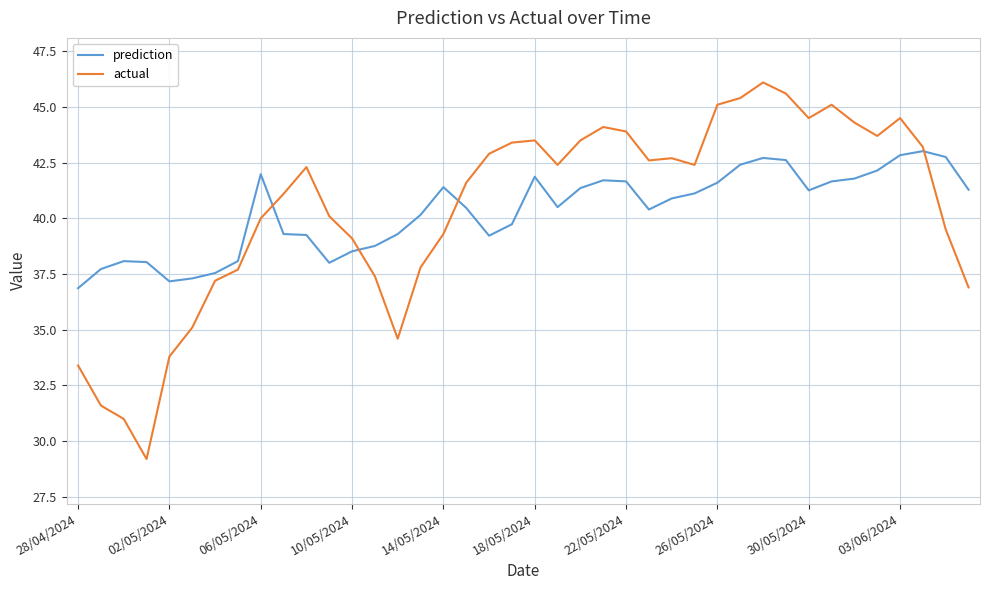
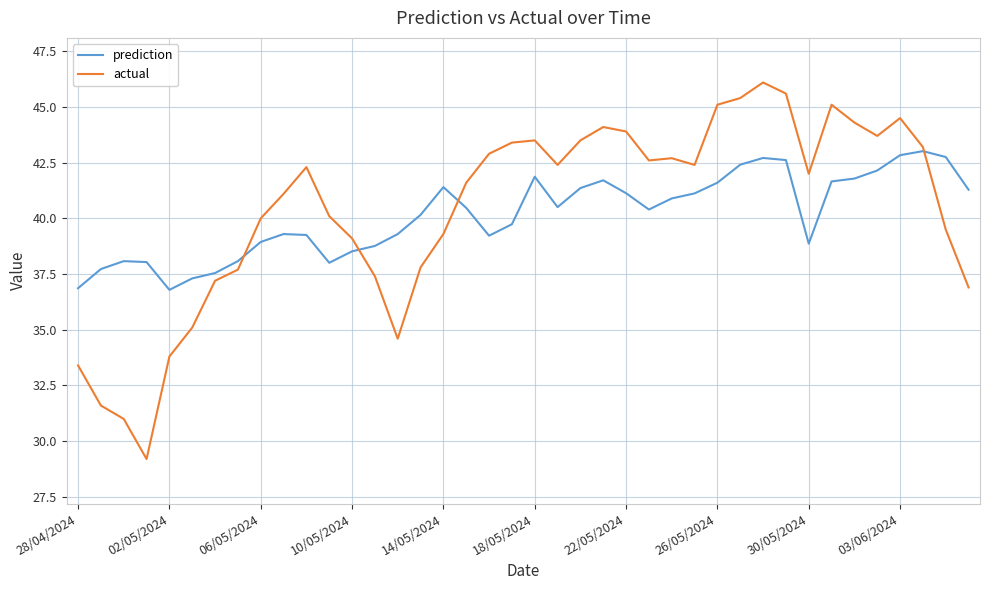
prediction, 02/05/2024: 37.2 -> 36.8
prediction, 06/05/2024: 42.0 -> 38.9
prediction, 22/05/2024: 41.7 -> 41.1
prediction, 30/05/2024: 41.3 -> 38.9
actual, 30/05/2024: 44.5 -> 42.0
